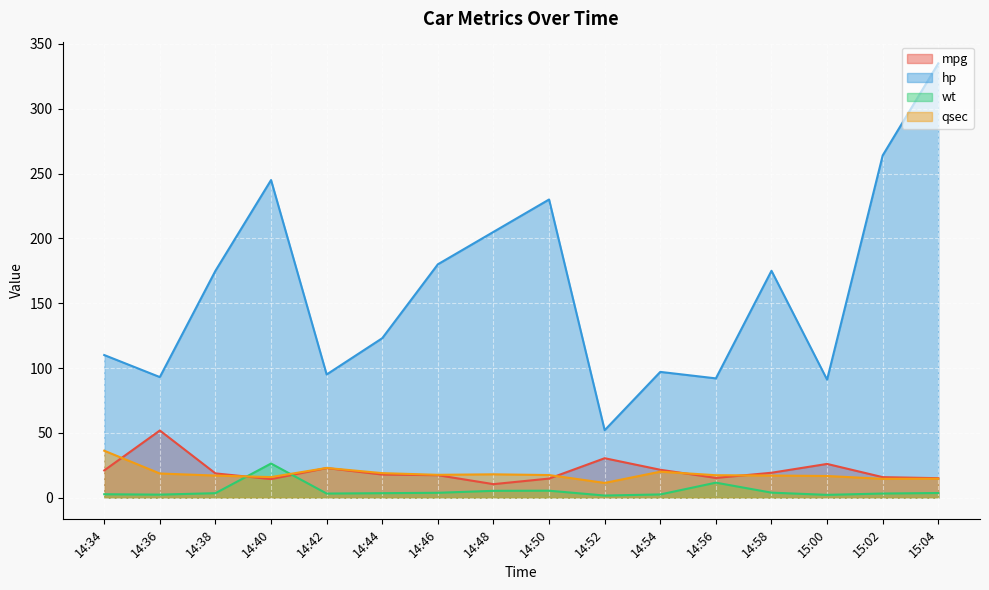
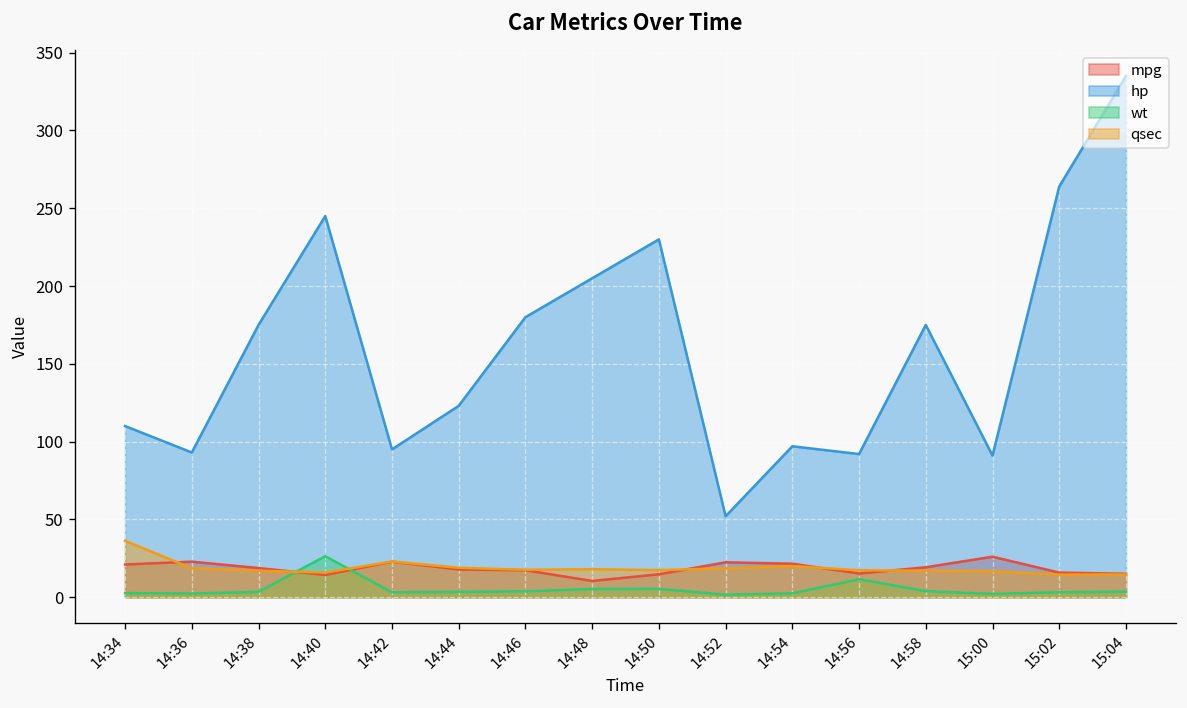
mpg, 14:36: 52 -> 23
mpg, 14:52: 30 -> 22
qsec, 14:52: 11 -> 19
